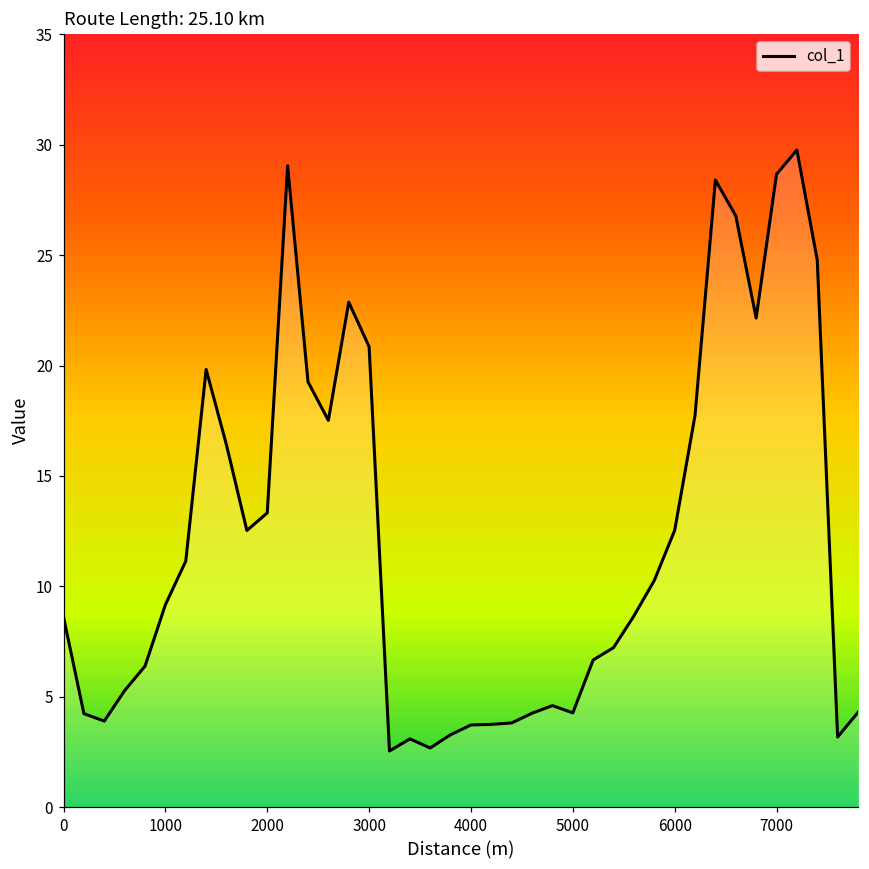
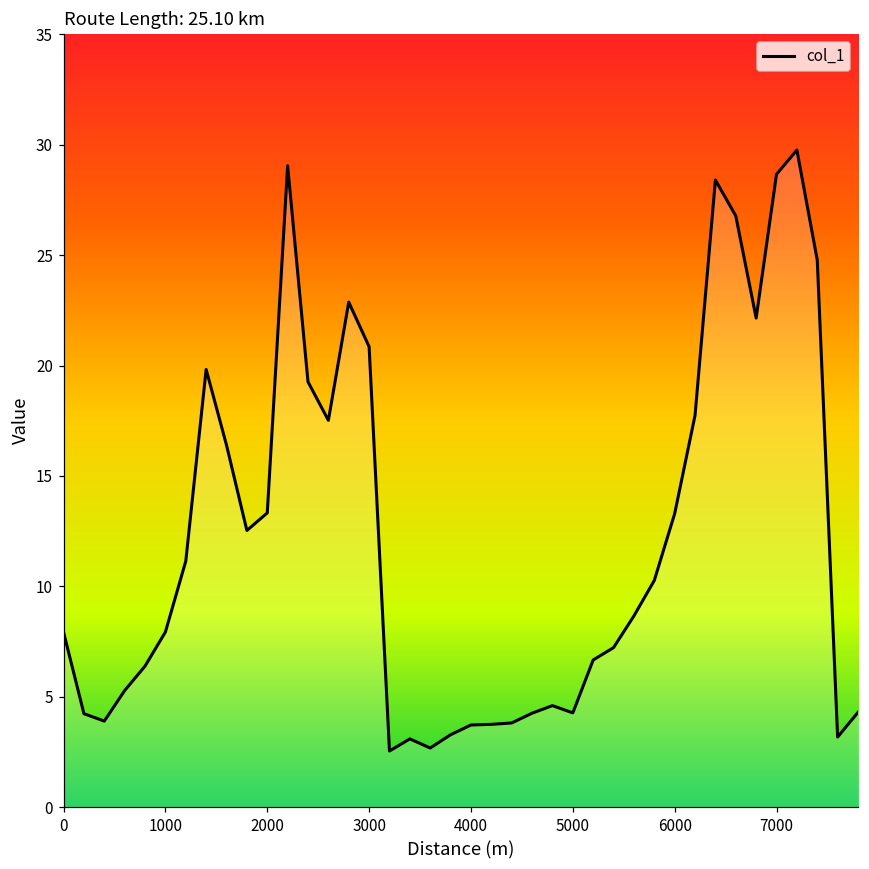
0: 8.6 -> 7.9
1000: 9.2 -> 7.9
6000: 12.5 -> 13.3
